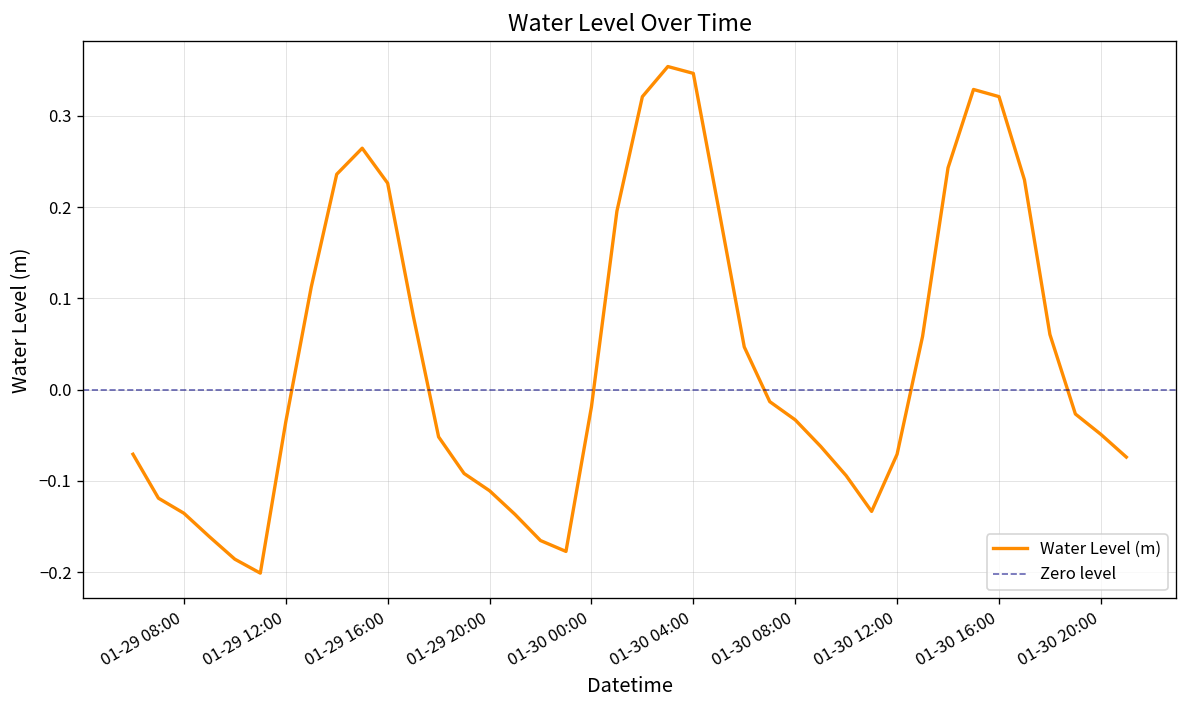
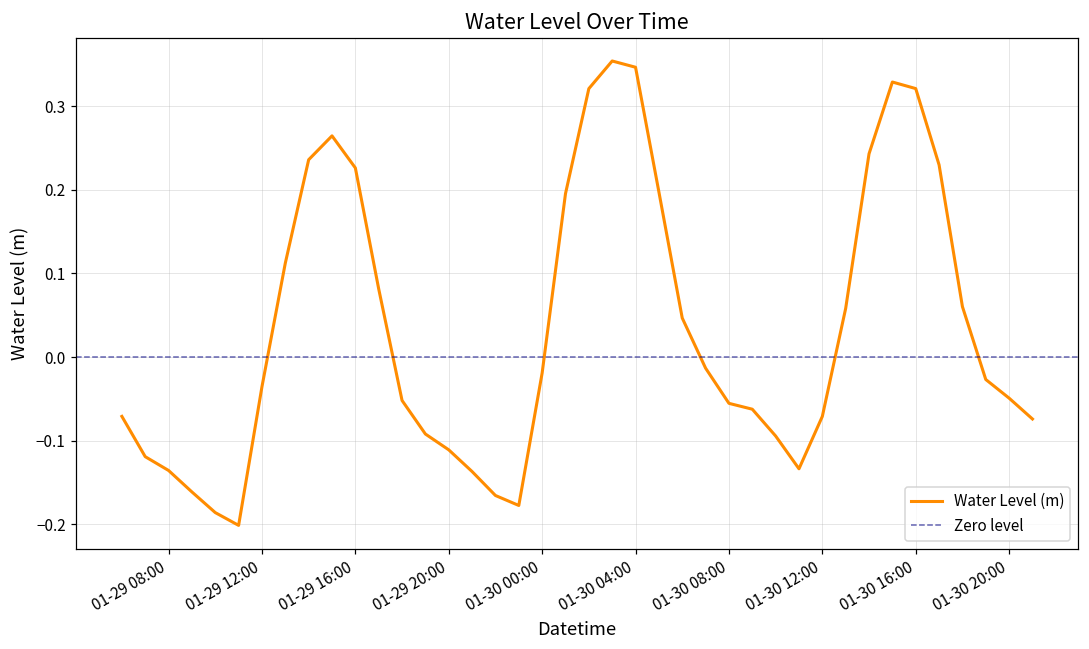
01-30 08:00: -0.03 -> -0.06
